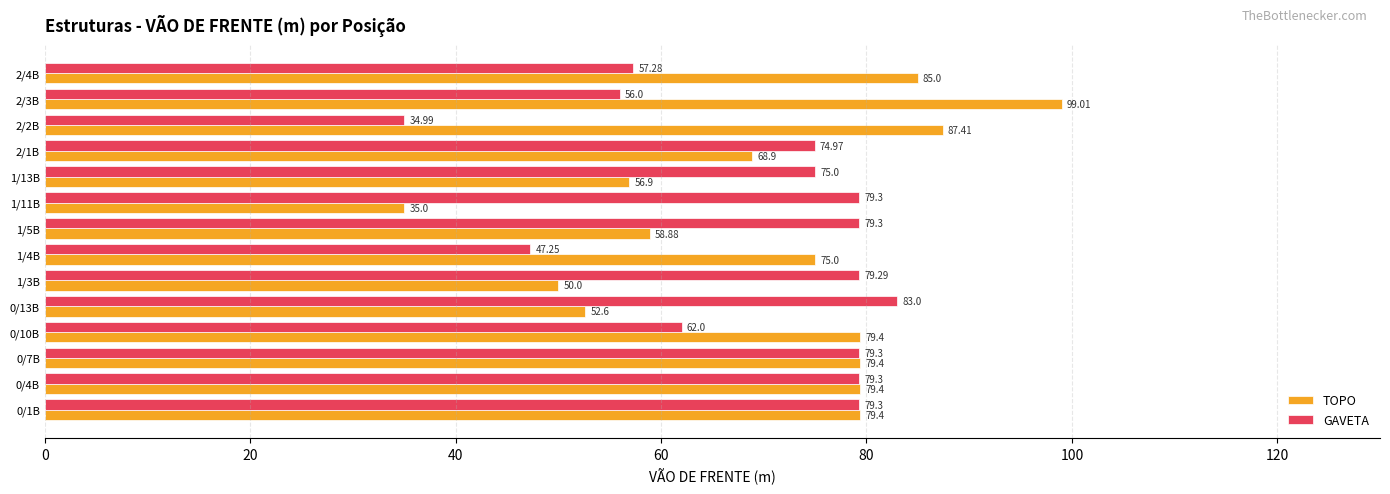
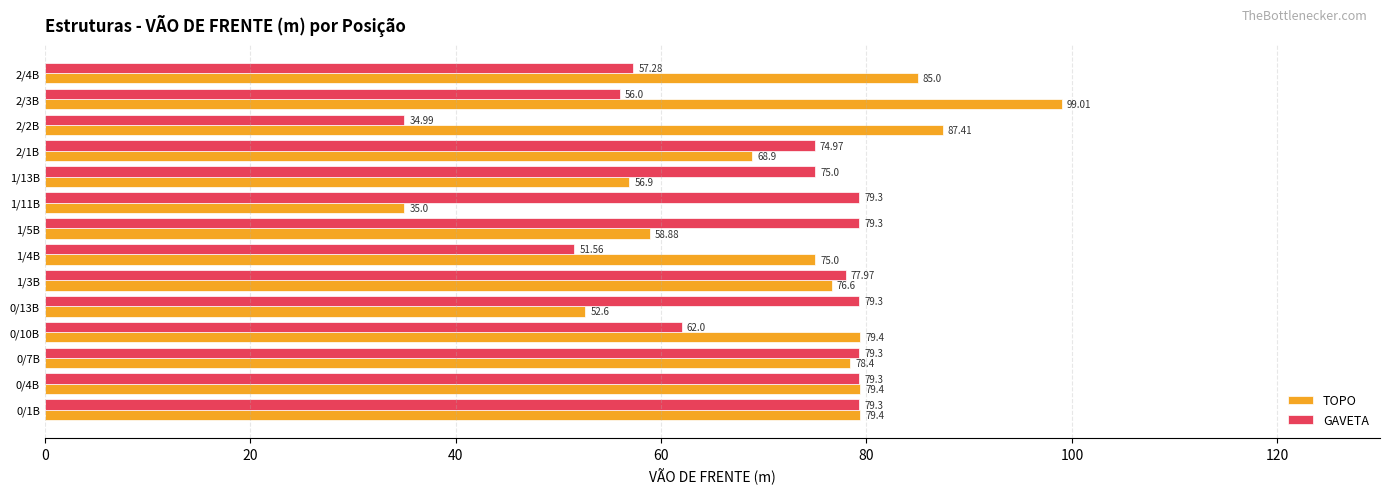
GAVETA, 1/4B: 47.25 -> 51.56
GAVETA, 1/3B: 79.29 -> 77.97
TOPO, 1/3B: 50.0 -> 76.6
GAVETA, 0/13B: 83.0 -> 79.3
TOPO, 0/7B: 79.4 -> 78.4
